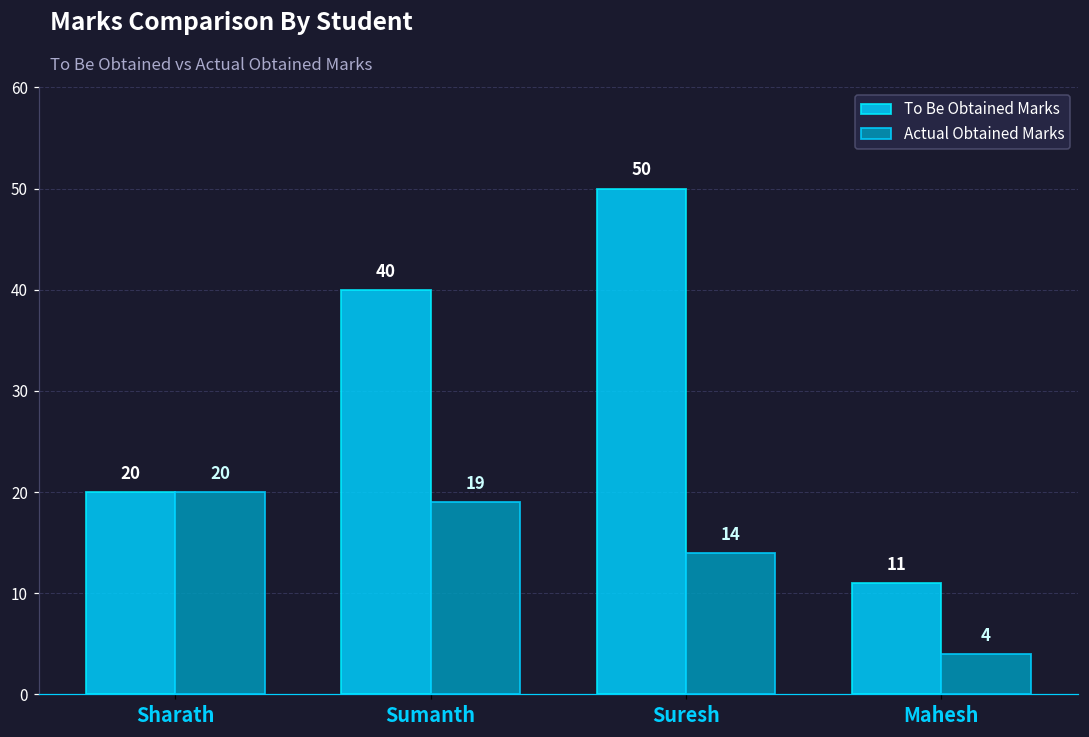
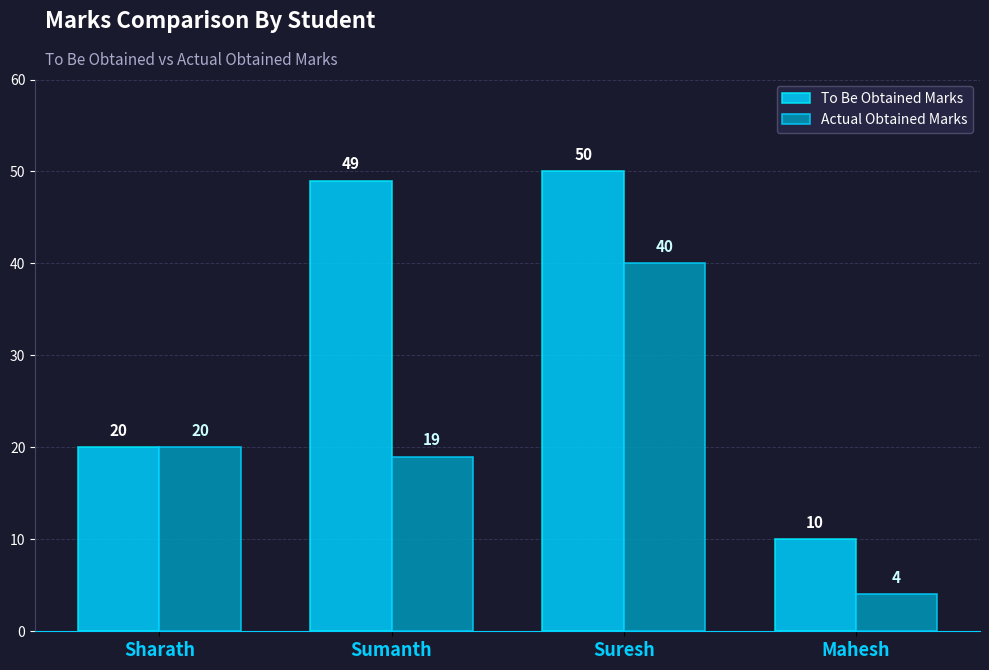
To Be Obtained Marks, Sumanth: 40 -> 49
Actual Obtained Marks, Suresh: 14 -> 40
To Be Obtained Marks, Mahesh: 11 -> 10
